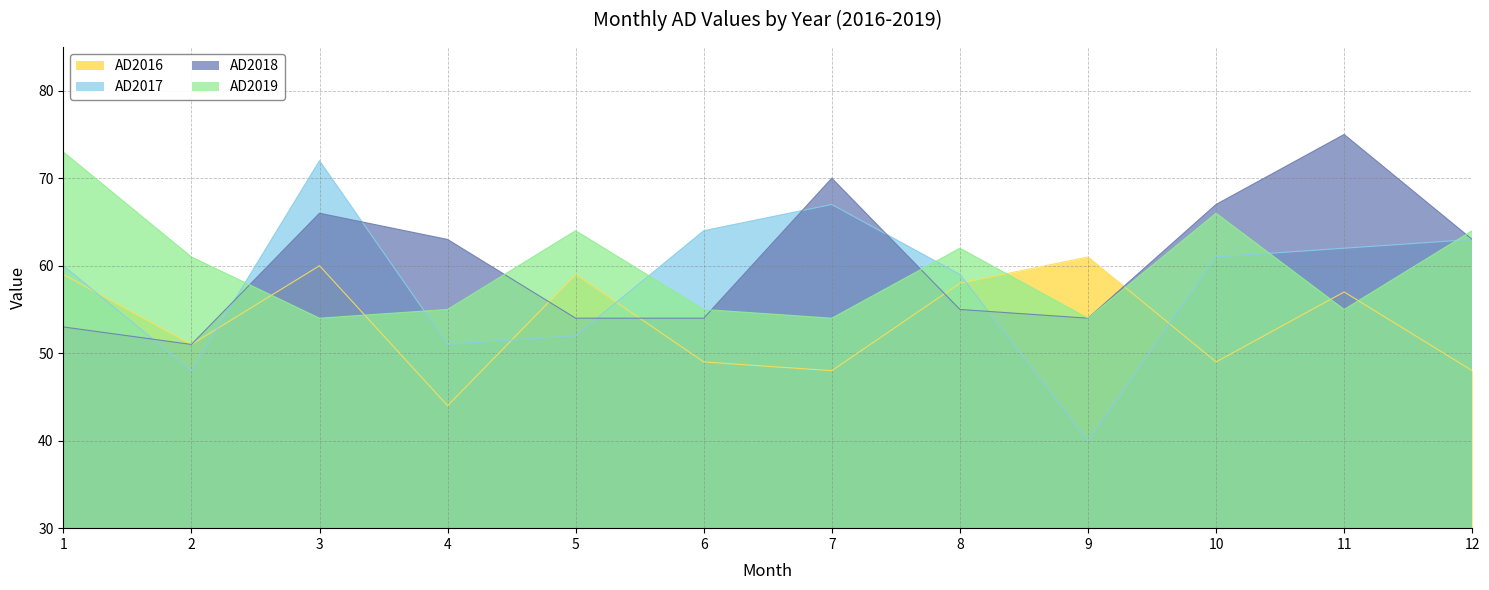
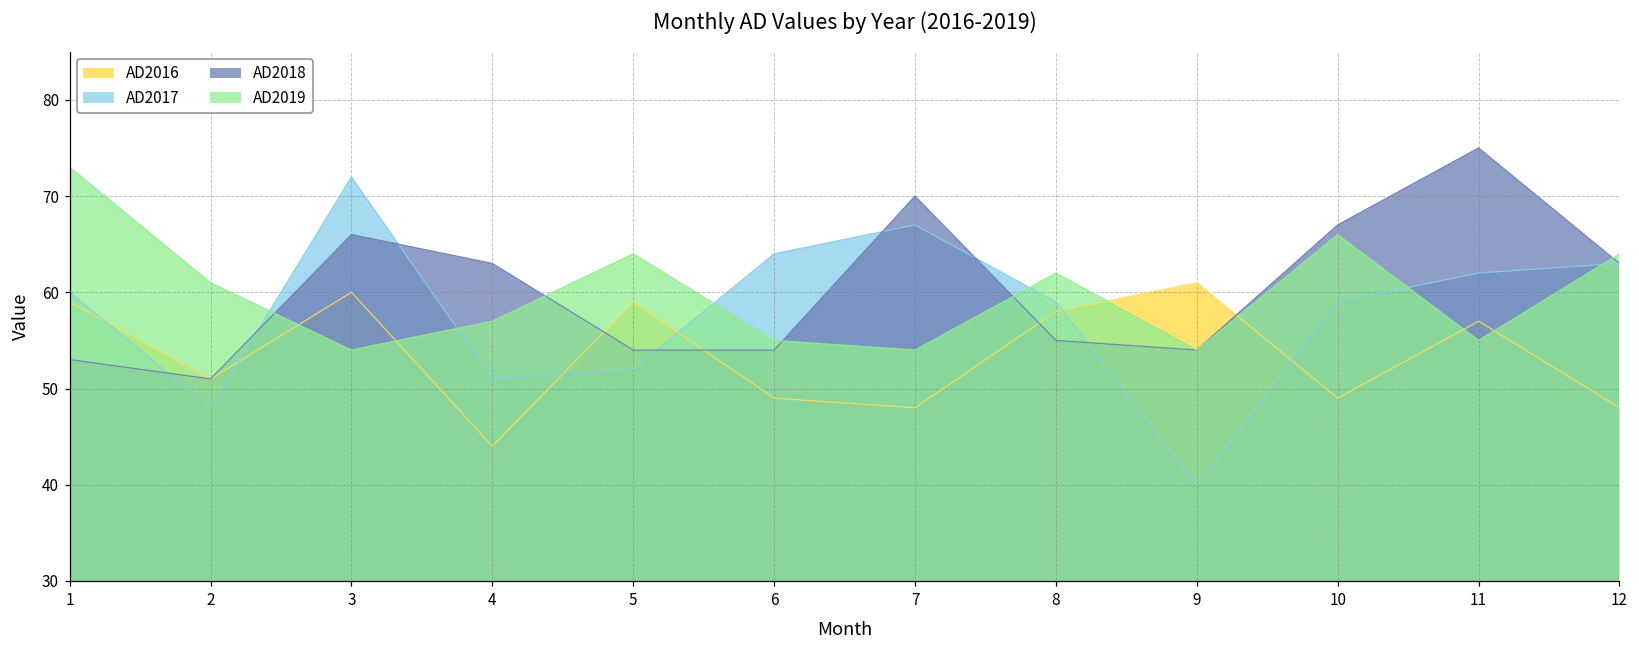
AD2019, 4: 55 -> 57
AD2017, 10: 61 -> 59
